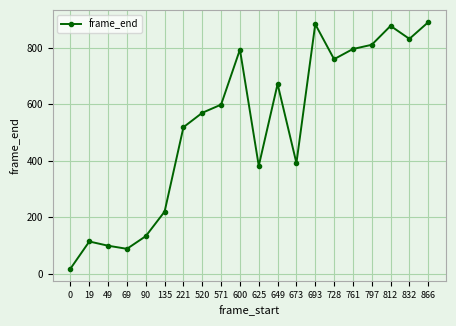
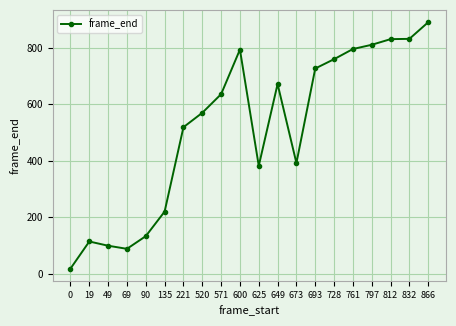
571: 600 -> 640
693: 880 -> 730
812: 880 -> 830
